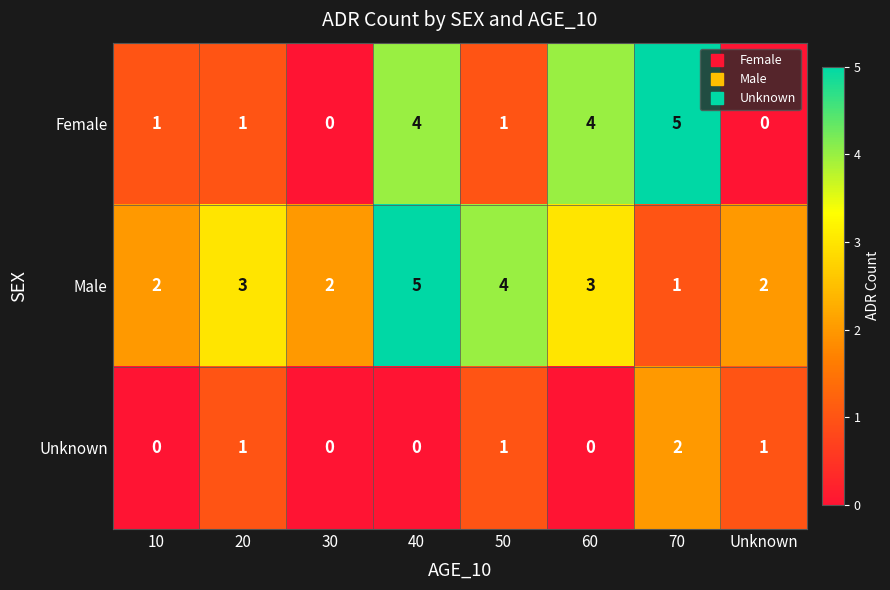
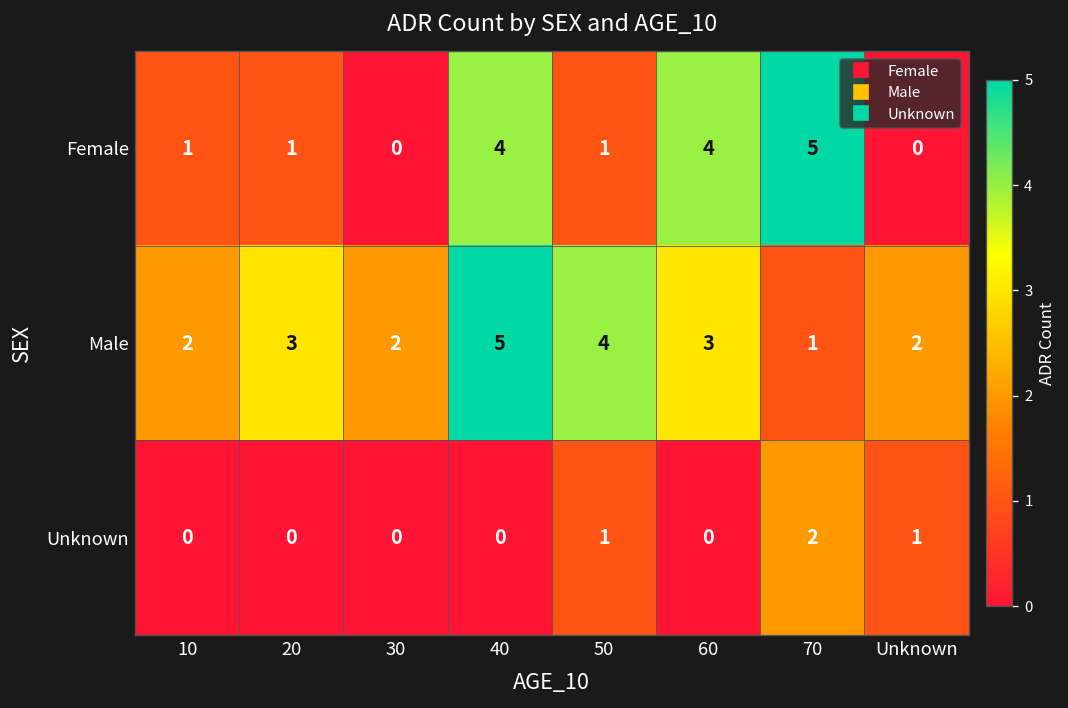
Unknown, 20: 1 -> 0
